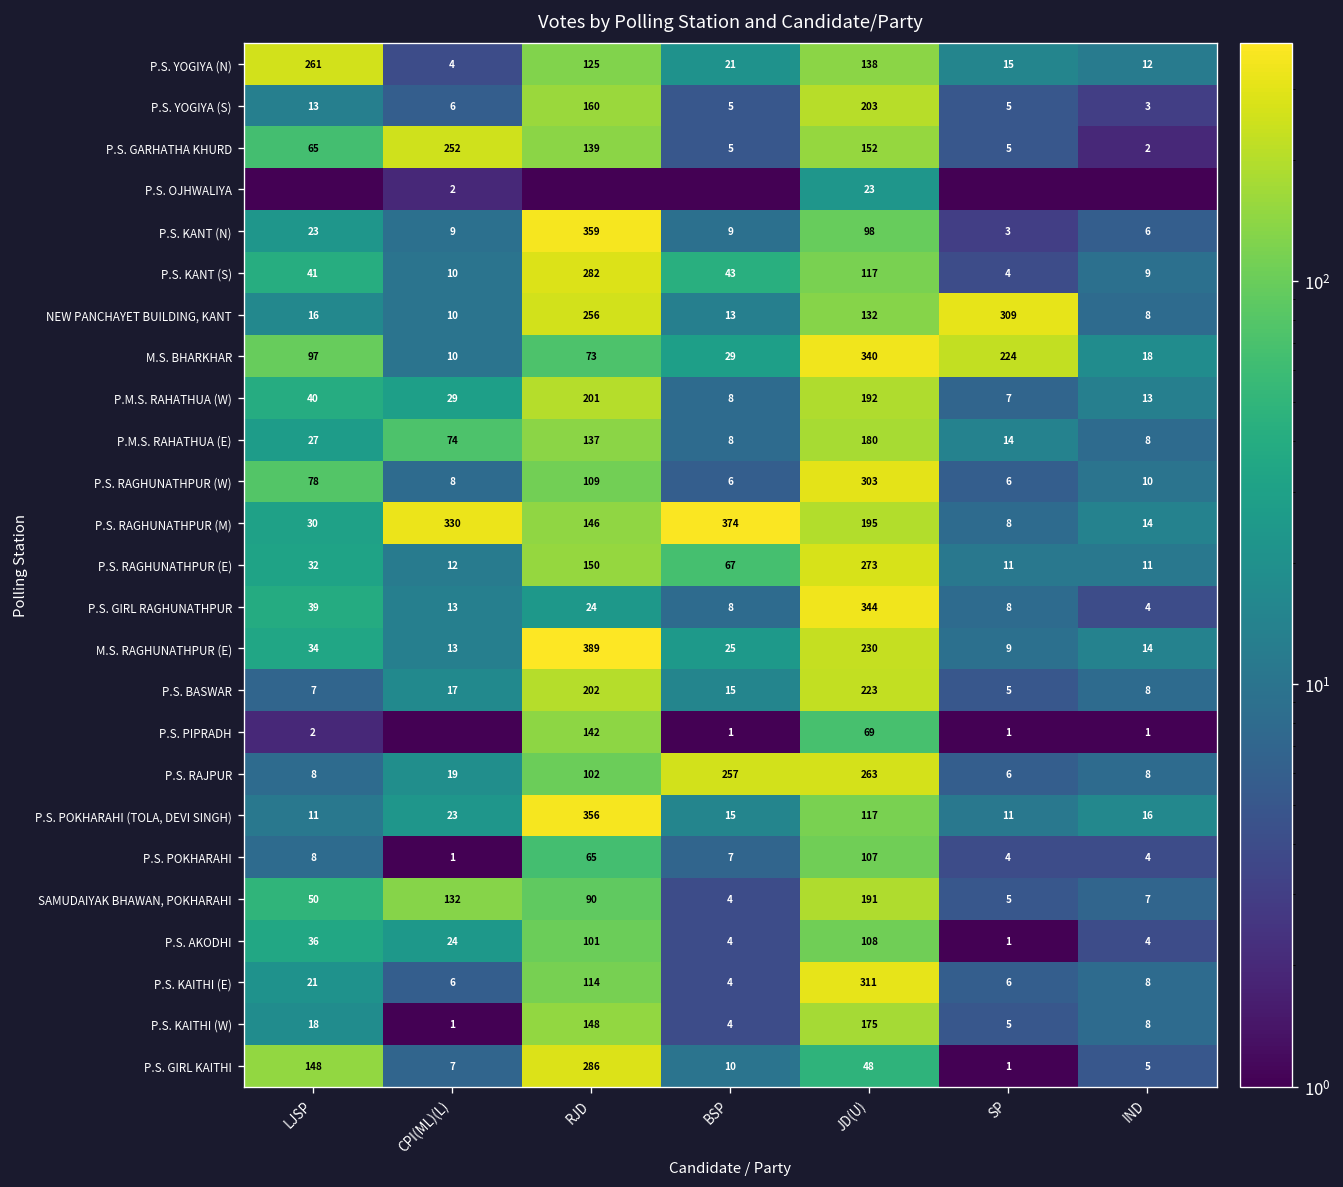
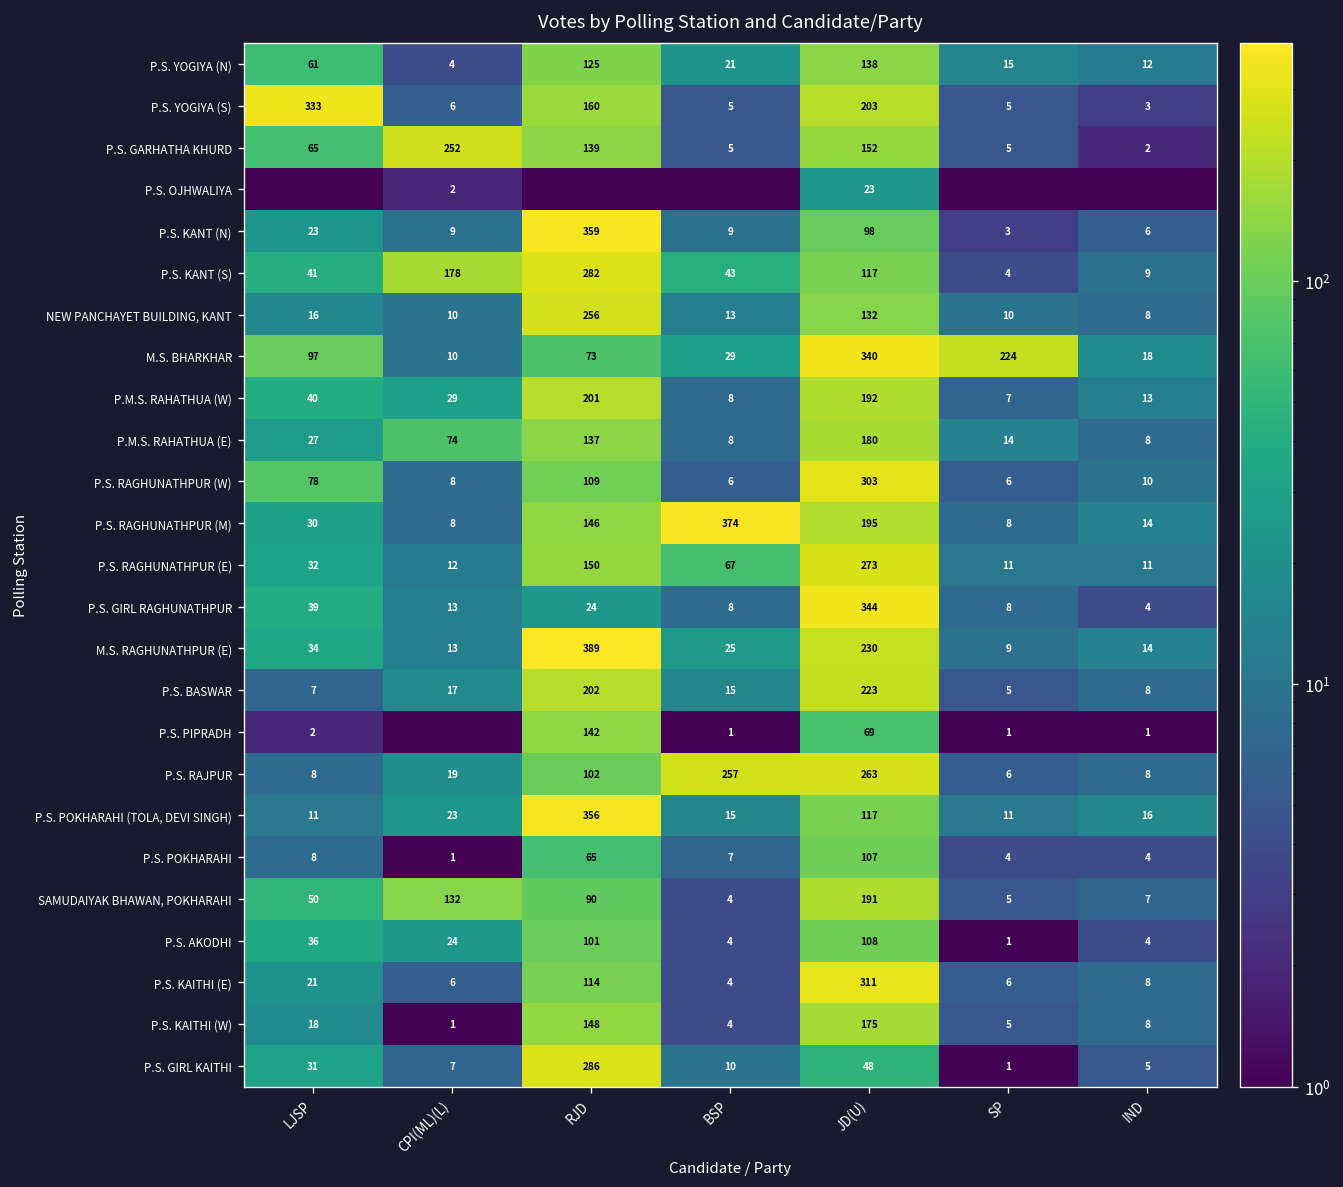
P.S. YOGIYA (N), LJSP: 261 -> 61
P.S. YOGIYA (S), LJSP: 13 -> 333
P.S. KANT (S), CPI(ML)(L): 10 -> 178
NEW PANCHAYET BUILDING, KANT, SP: 309 -> 10
P.S. RAGHUNATHPUR (M), CPI(ML)(L): 330 -> 8
P.S. GIRL KAITHI, LJSP: 148 -> 31
